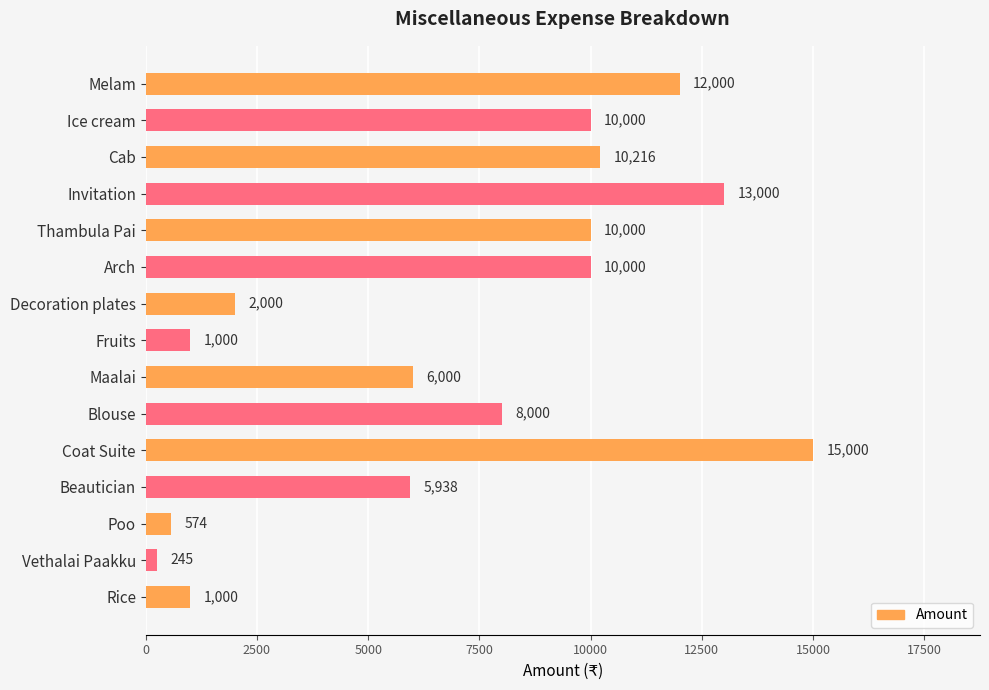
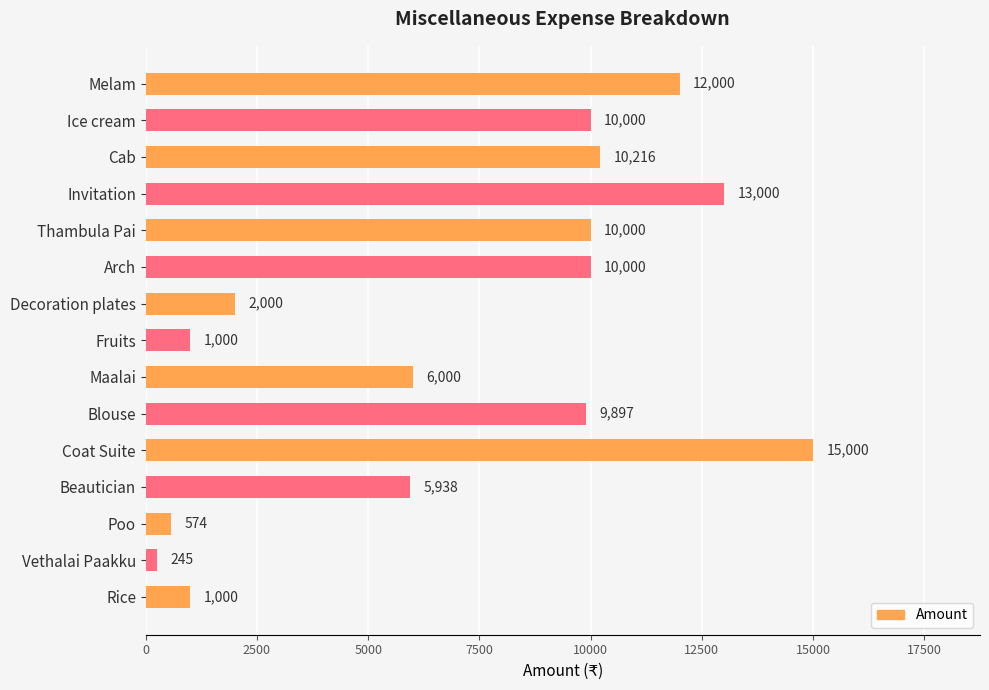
Blouse: 8,000 -> 9,897
